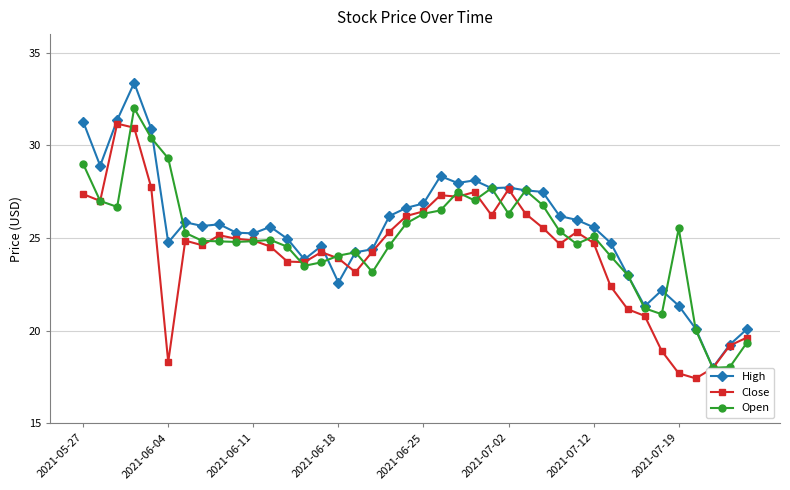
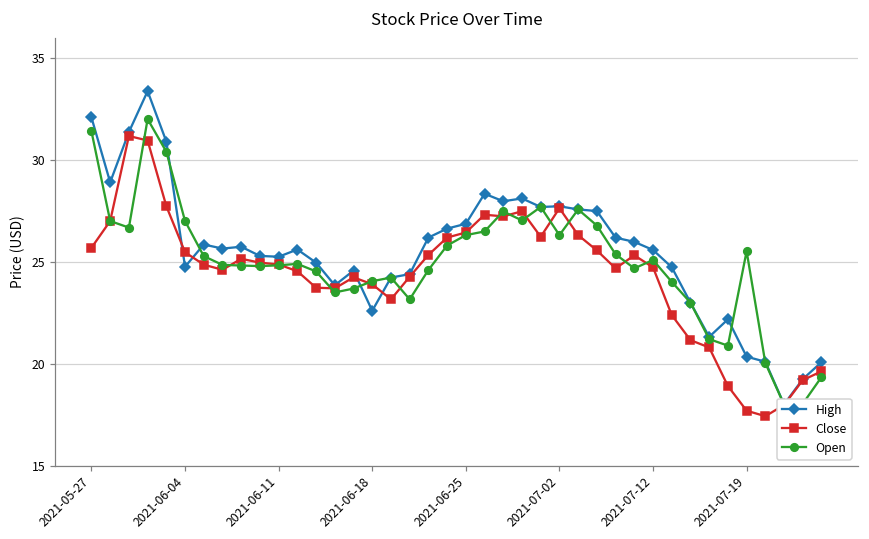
High, 2021-05-27: 31.3 -> 32.1
Close, 2021-05-27: 27.4 -> 25.7
Open, 2021-05-27: 29.0 -> 31.4
Close, 2021-06-04: 18.3 -> 25.5
Open, 2021-06-04: 29.3 -> 27.0
High, 2021-07-19: 21.4 -> 20.4
